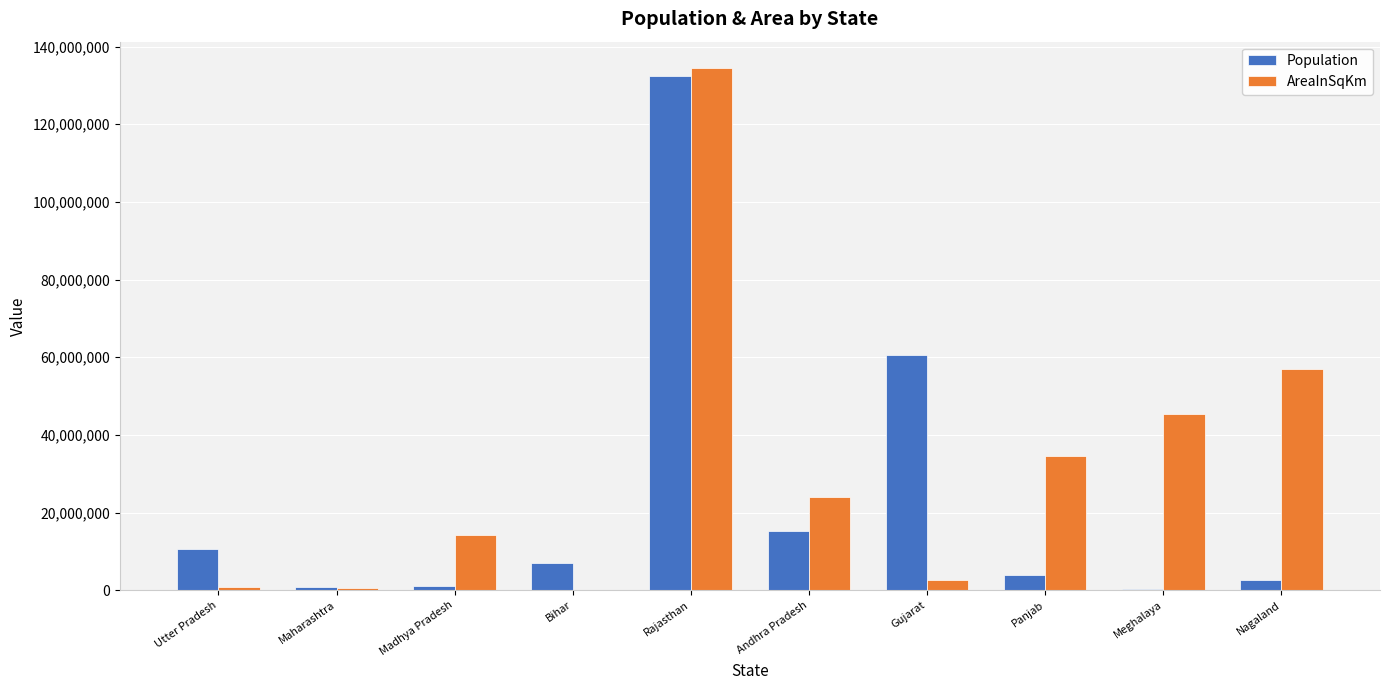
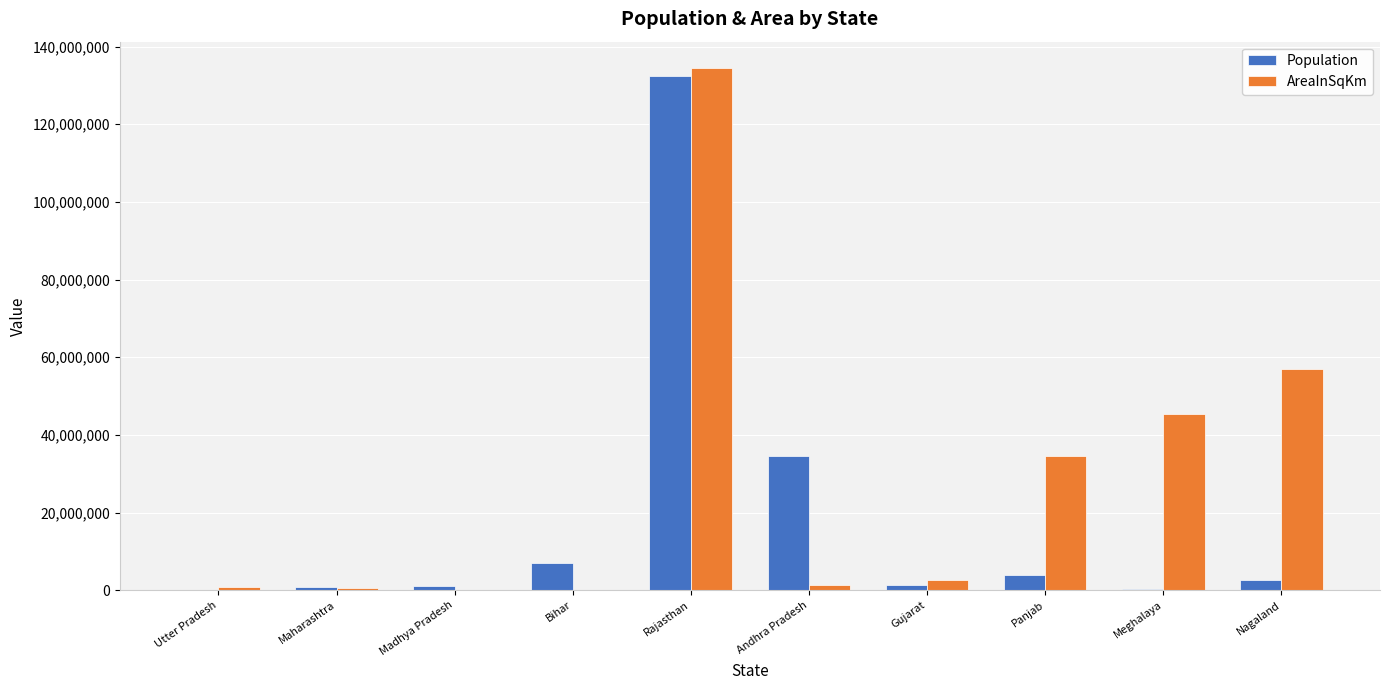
Population, Utter Pradesh: 11,000,000 -> 0
AreaInSqKm, Madhya Pradesh: 14,000,000 -> 0
Population, Andhra Pradesh: 15,000,000 -> 35,000,000
AreaInSqKm, Andhra Pradesh: 24,000,000 -> 1,000,000
Population, Gujarat: 61,000,000 -> 1,000,000
